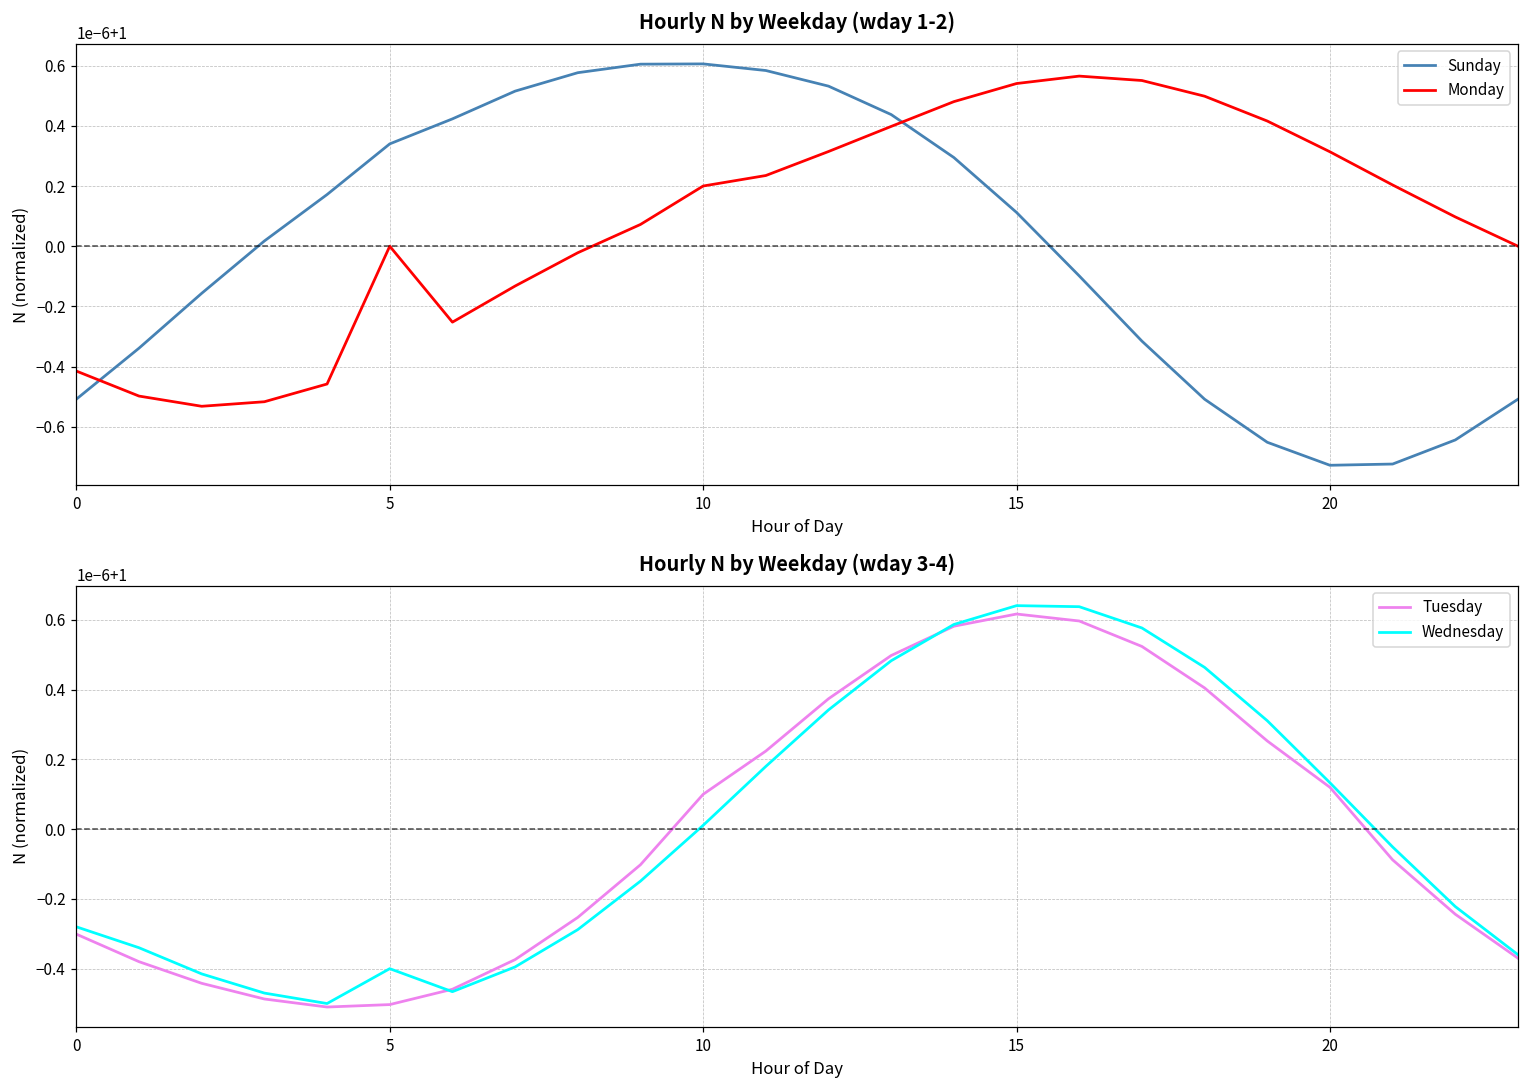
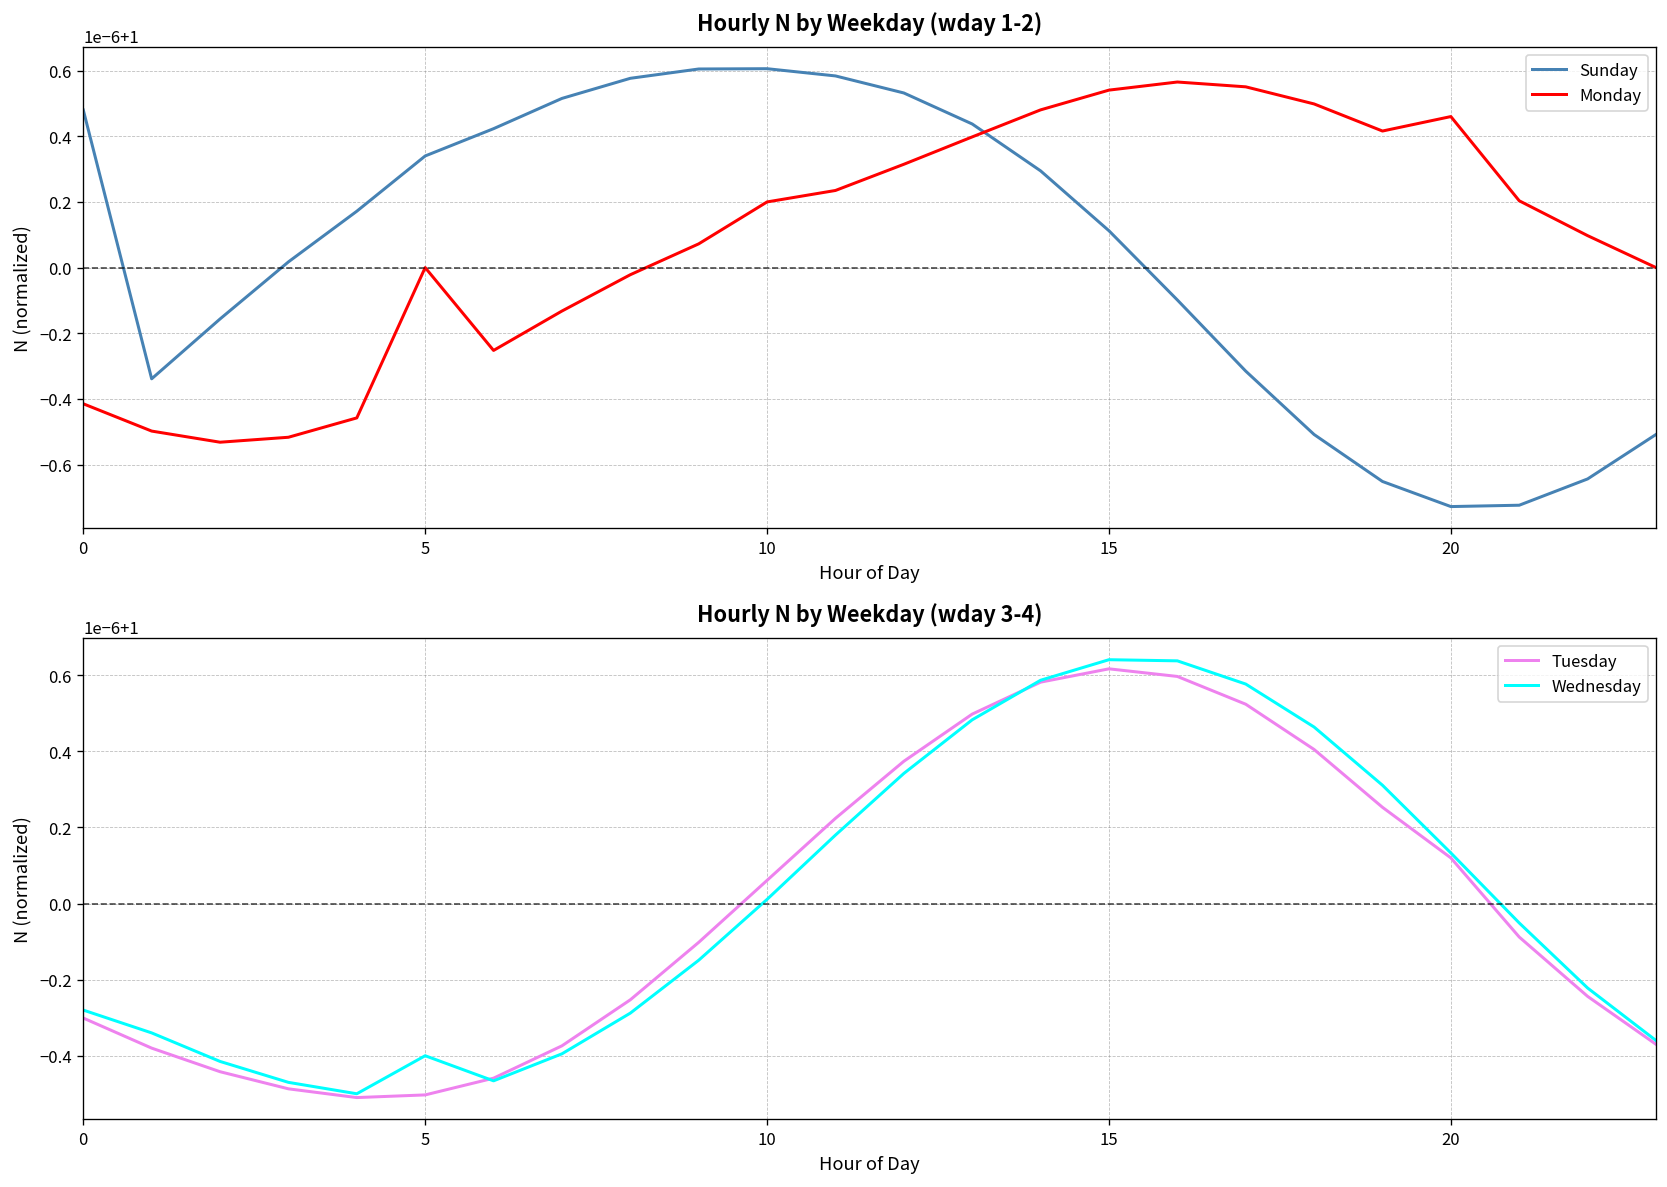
Hourly N by Weekday (wday 1-2), Sunday, 0: 0.99999949 -> 1.00000048
Hourly N by Weekday (wday 1-2), Monday, 20: 1.00000031 -> 1.00000046
Hourly N by Weekday (wday 3-4), Tuesday, 10: 1.00000010 -> 1.00000006
